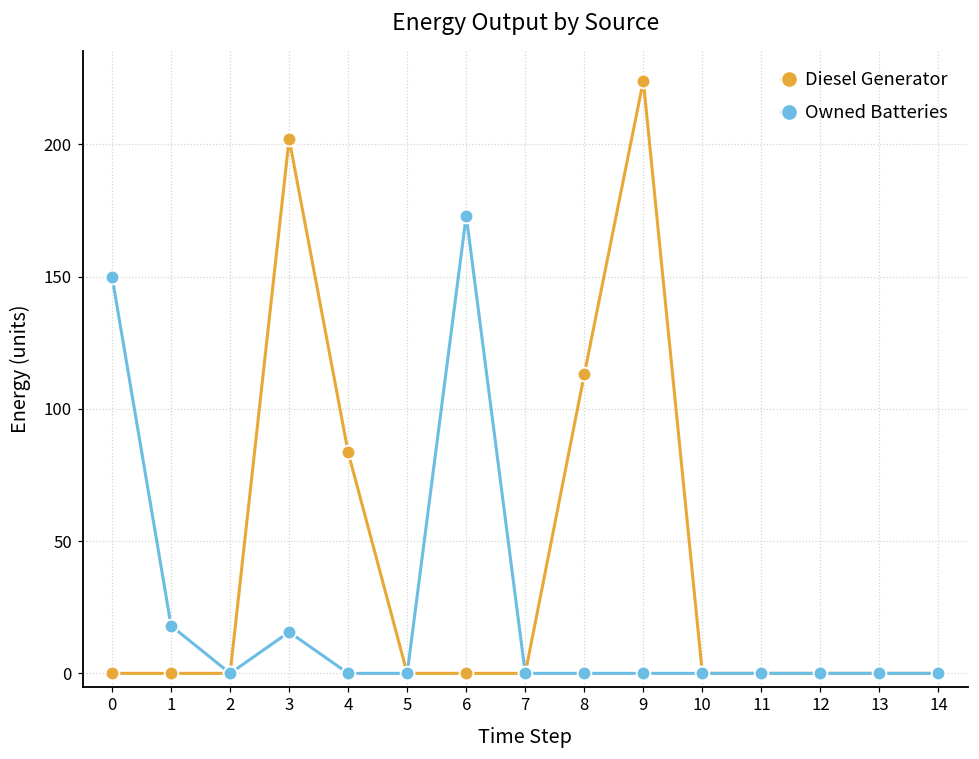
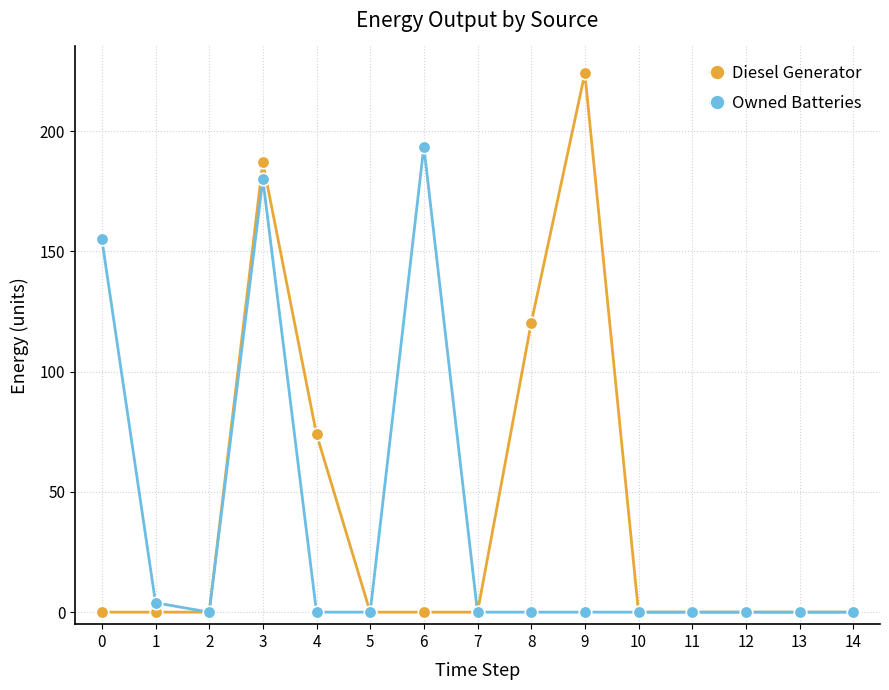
Owned Batteries, 0: 150 -> 155
Owned Batteries, 1: 18 -> 4
Diesel Generator, 3: 202 -> 187
Owned Batteries, 3: 16 -> 180
Diesel Generator, 4: 84 -> 74
Owned Batteries, 6: 173 -> 194
Diesel Generator, 8: 113 -> 120
